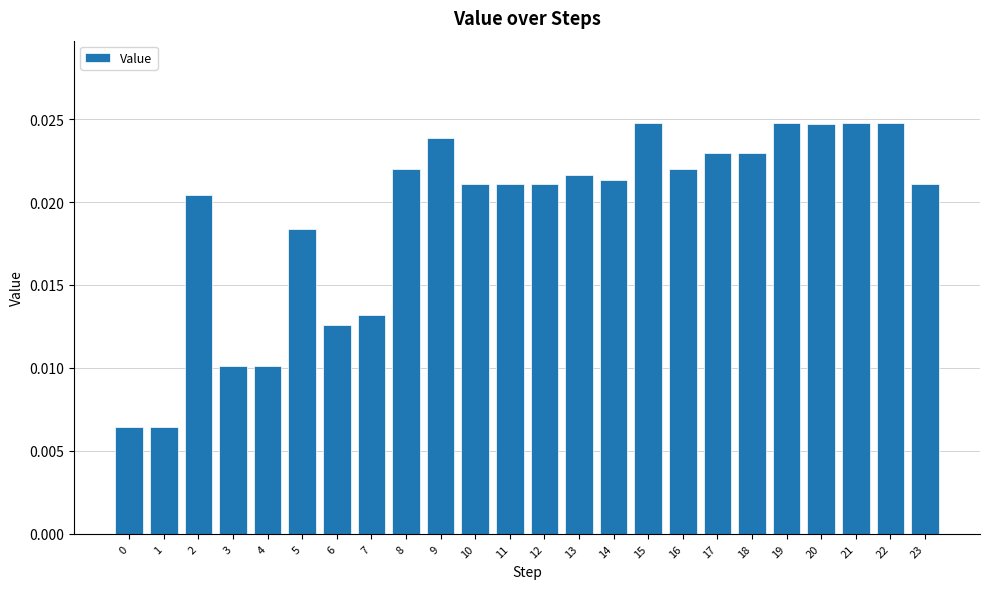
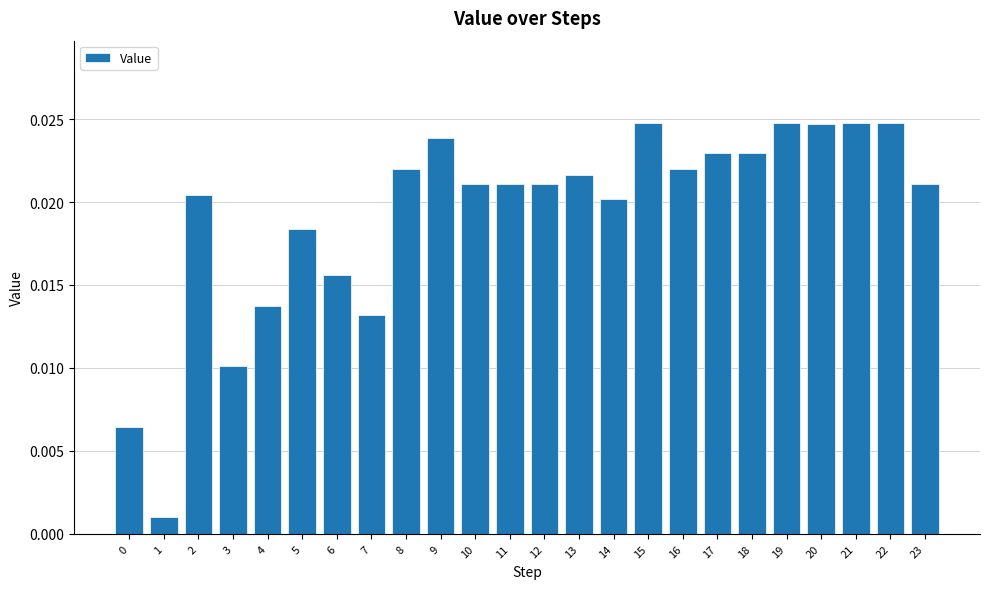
1: 0.0064 -> 0.0010
4: 0.0101 -> 0.0137
6: 0.0126 -> 0.0156
14: 0.0213 -> 0.0202
